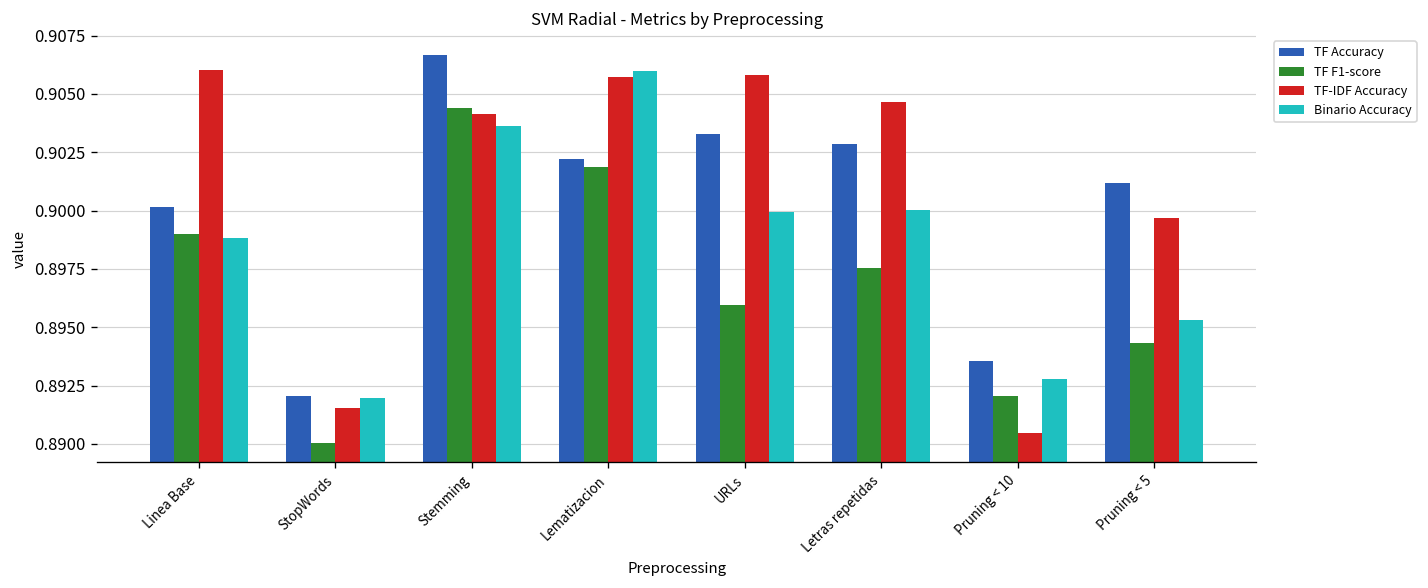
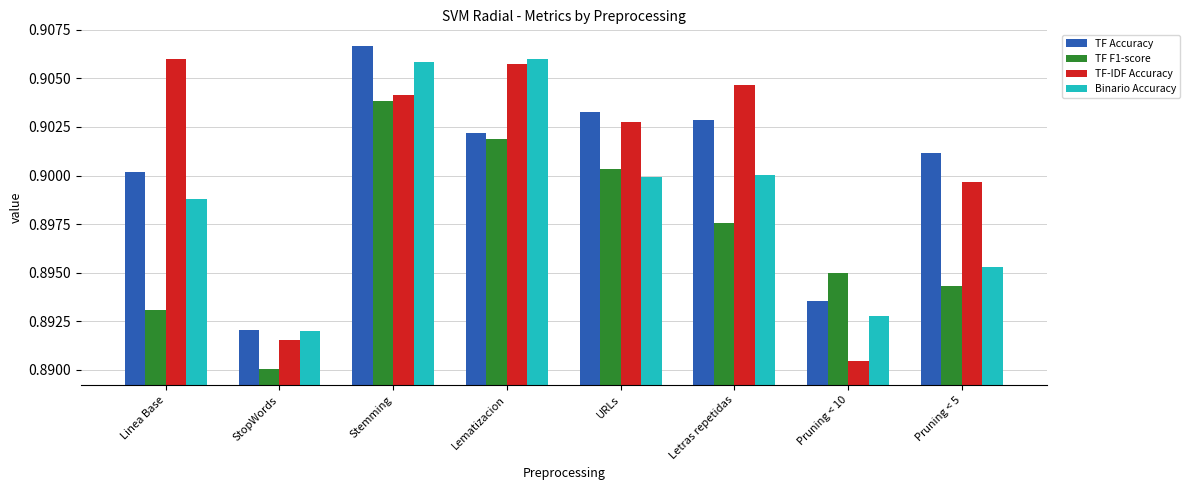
TF F1-score, Linea Base: 0.8990 -> 0.8931
TF F1-score, Stemming: 0.9044 -> 0.9038
Binario Accuracy, Stemming: 0.9036 -> 0.9059
TF F1-score, URLs: 0.8959 -> 0.9004
TF-IDF Accuracy, URLs: 0.9058 -> 0.9027
TF F1-score, Pruning < 10: 0.8920 -> 0.8950
